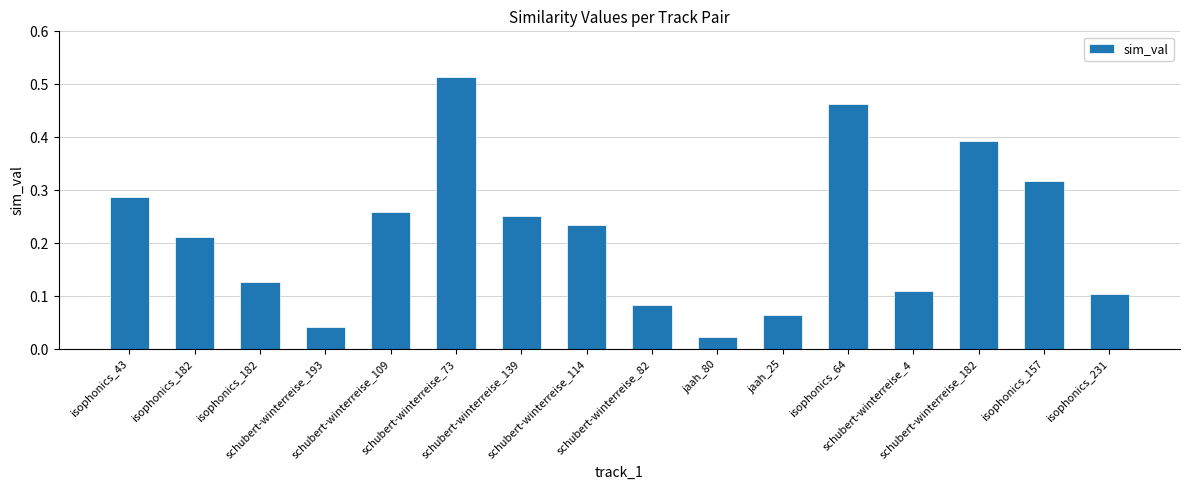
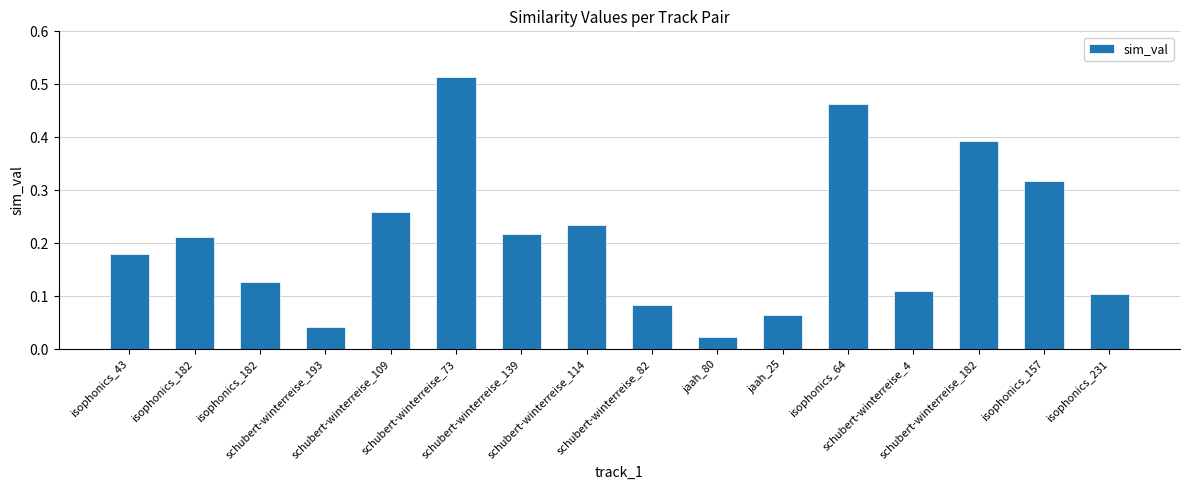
isophonics_43: 0.29 -> 0.18
schubert-winterreise_139: 0.25 -> 0.22
